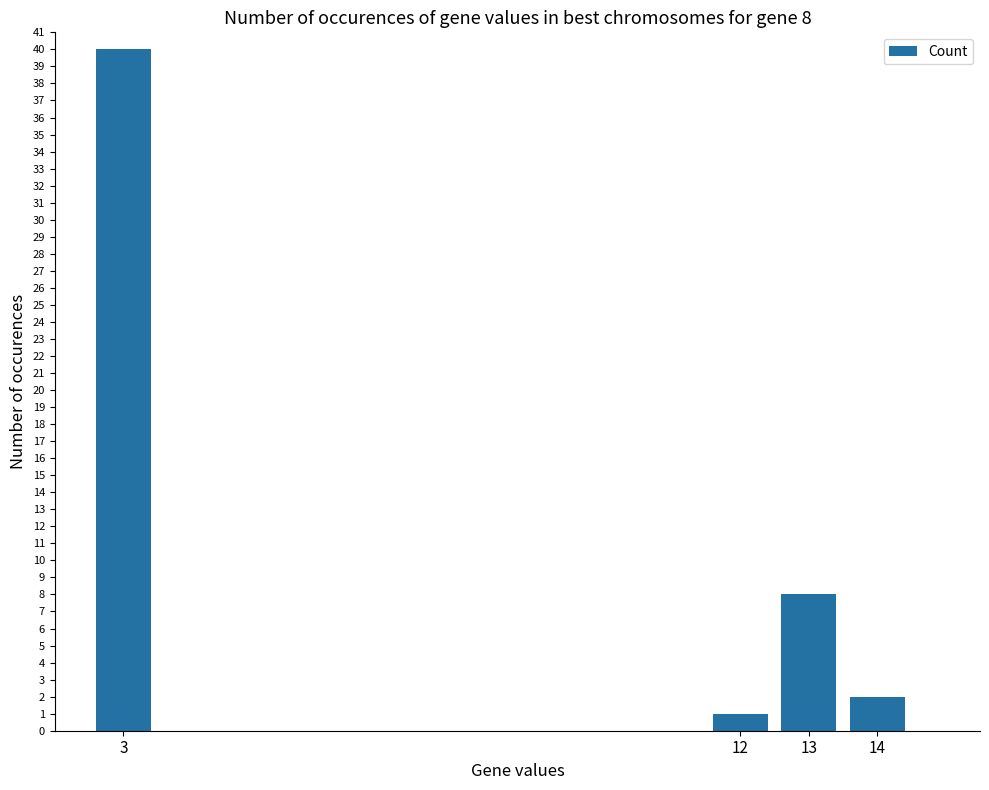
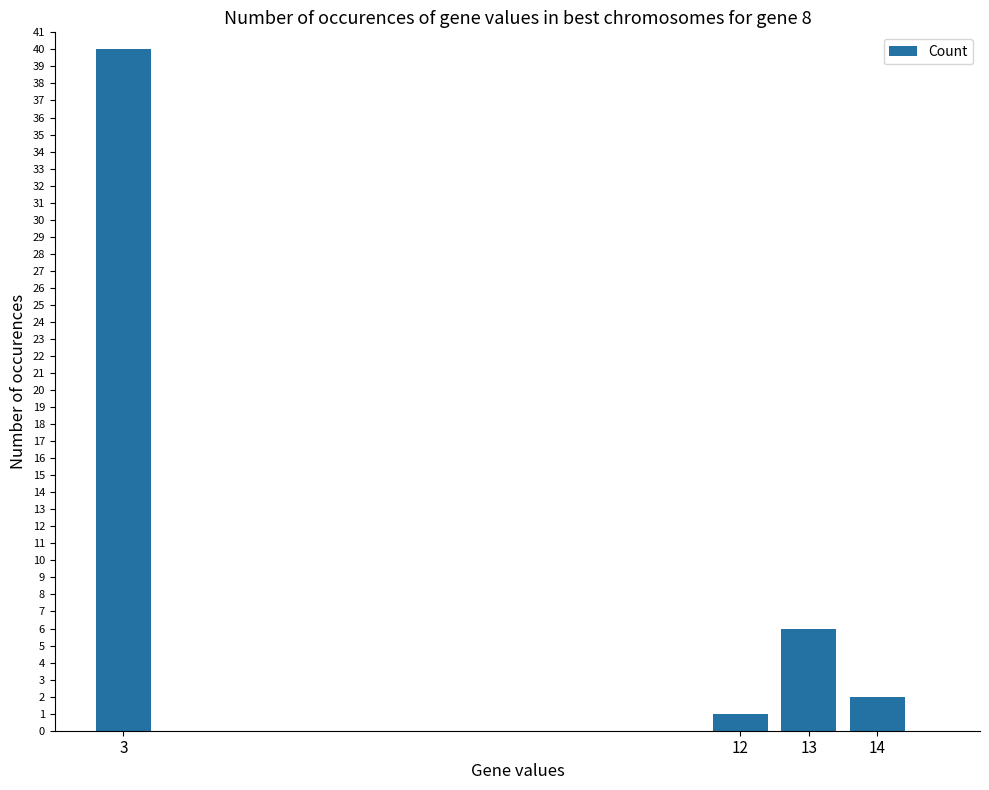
13: 8 -> 6
